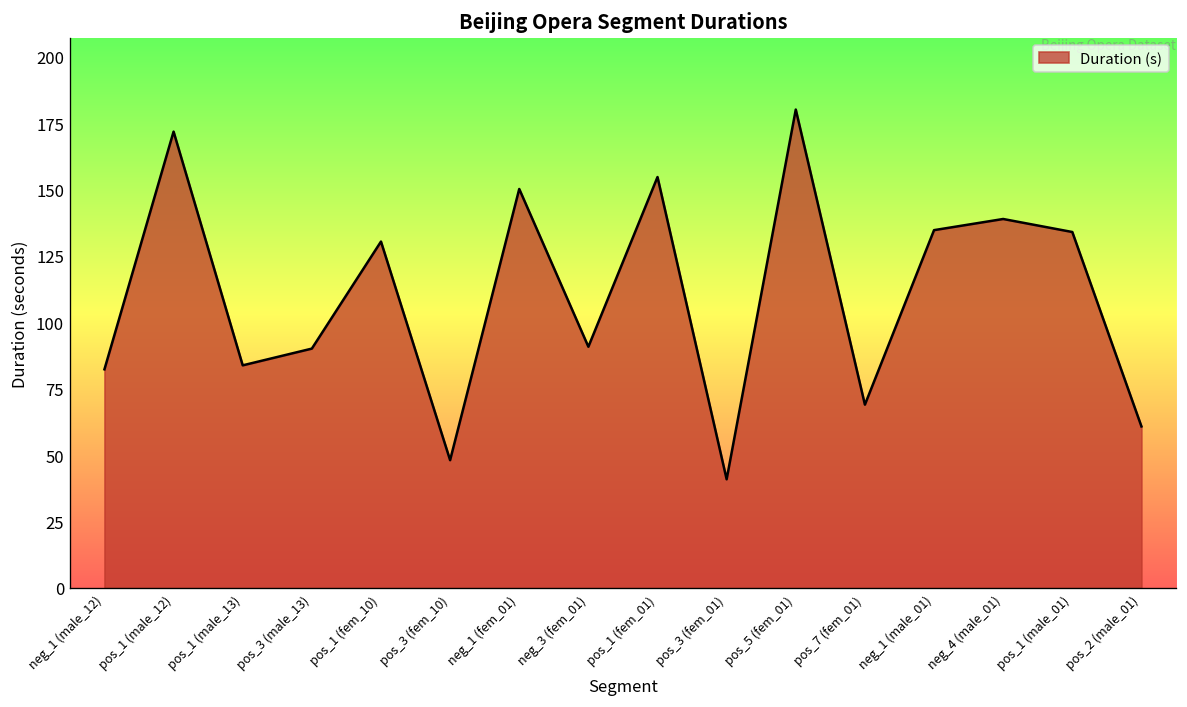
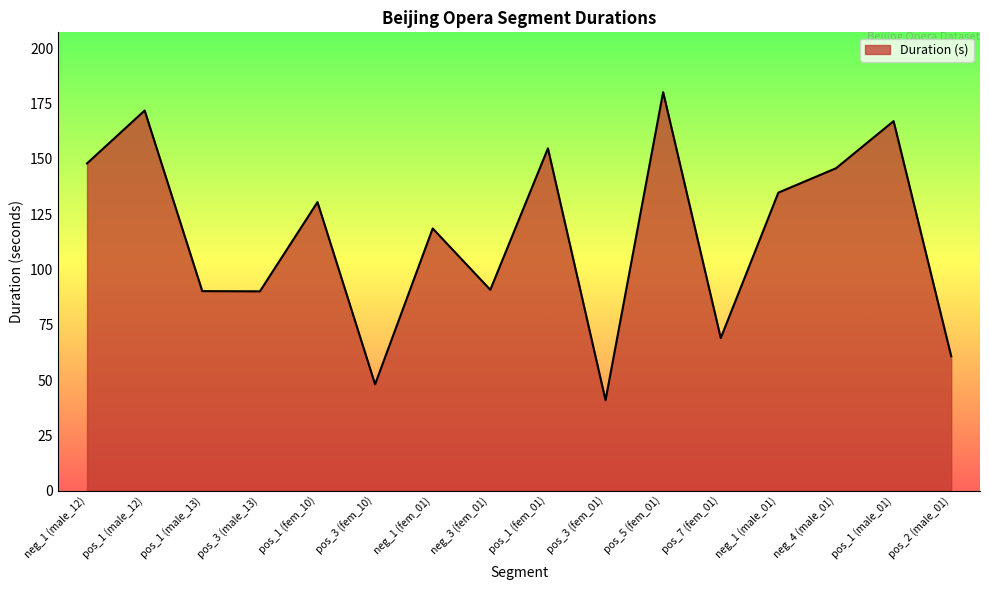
neg_1 (male_12): 82 -> 148
pos_1 (male_13): 84 -> 90
neg_1 (fem_01): 150 -> 119
neg_4 (male_01): 139 -> 146
pos_1 (male_01): 134 -> 167
